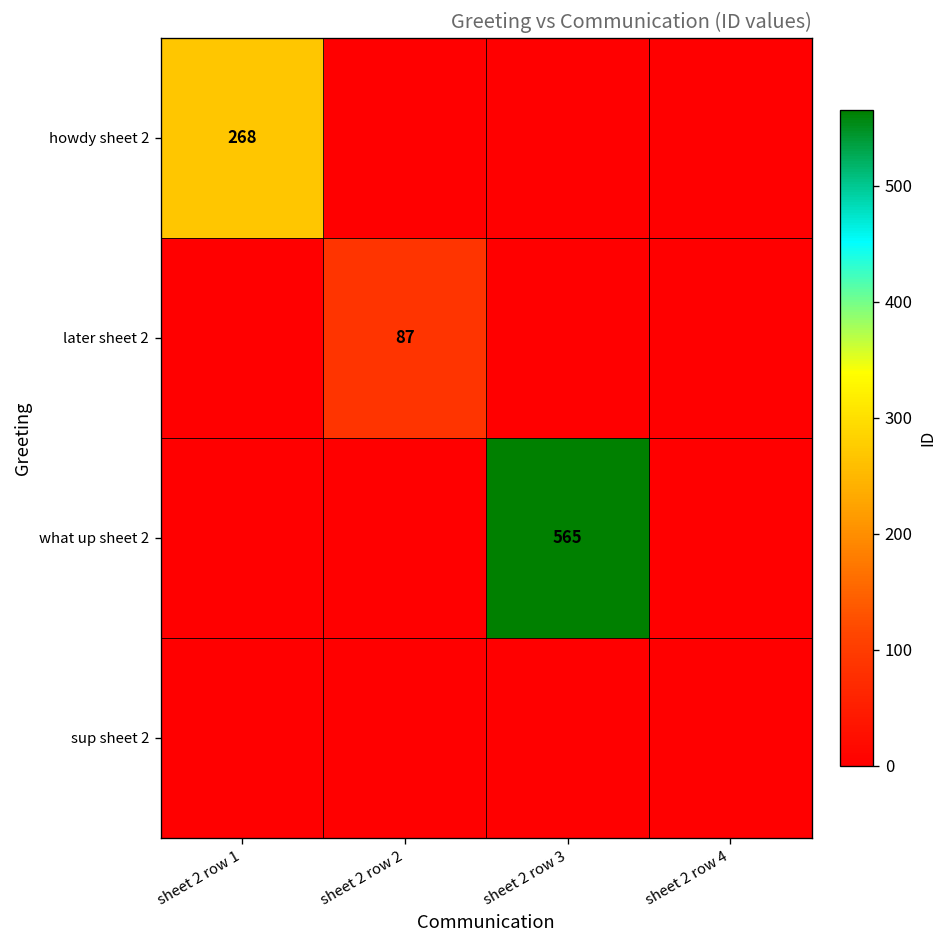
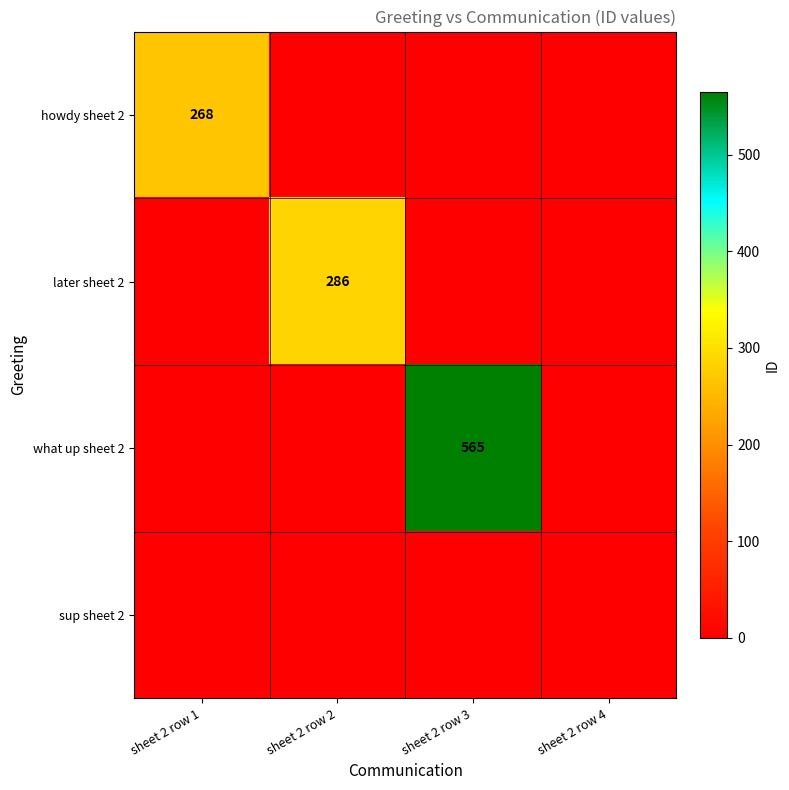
later sheet 2, sheet 2 row 2: 87 -> 286
